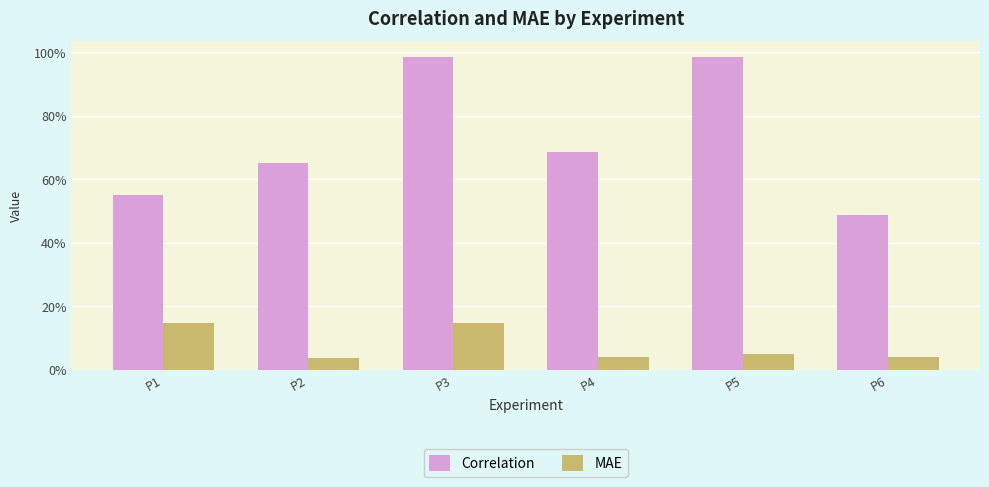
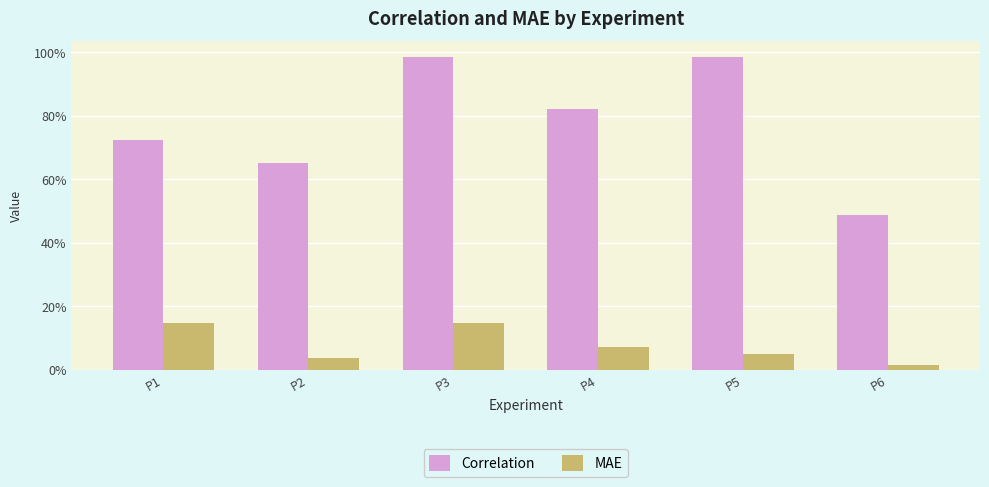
Correlation, P1: 55% -> 72%
Correlation, P4: 69% -> 82%
MAE, P4: 4% -> 7%
MAE, P6: 4% -> 1%
